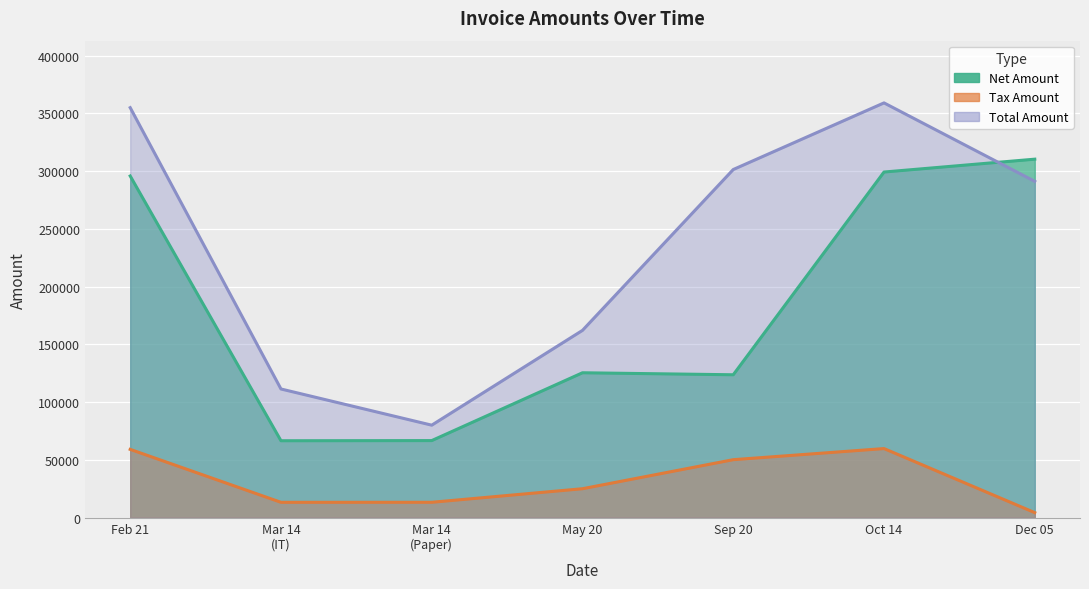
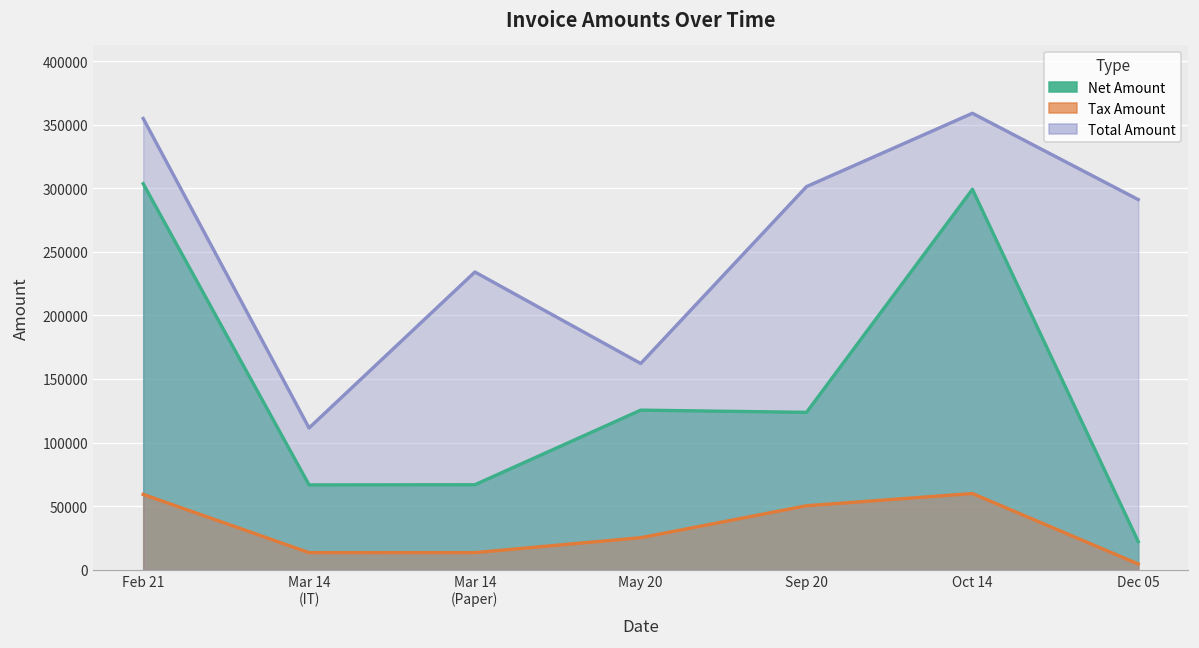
Net Amount, Feb 21: 296000 -> 304000
Total Amount, Mar 14 (Paper): 80000 -> 234000
Net Amount, Dec 05: 310000 -> 22000
